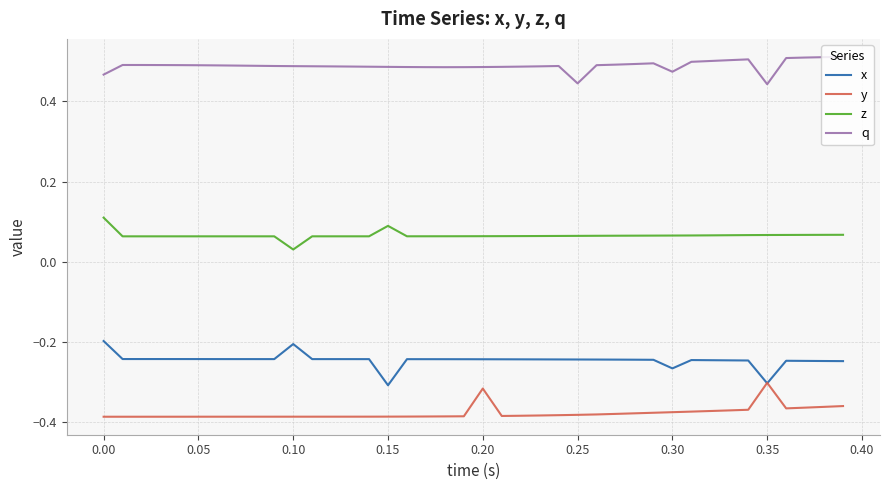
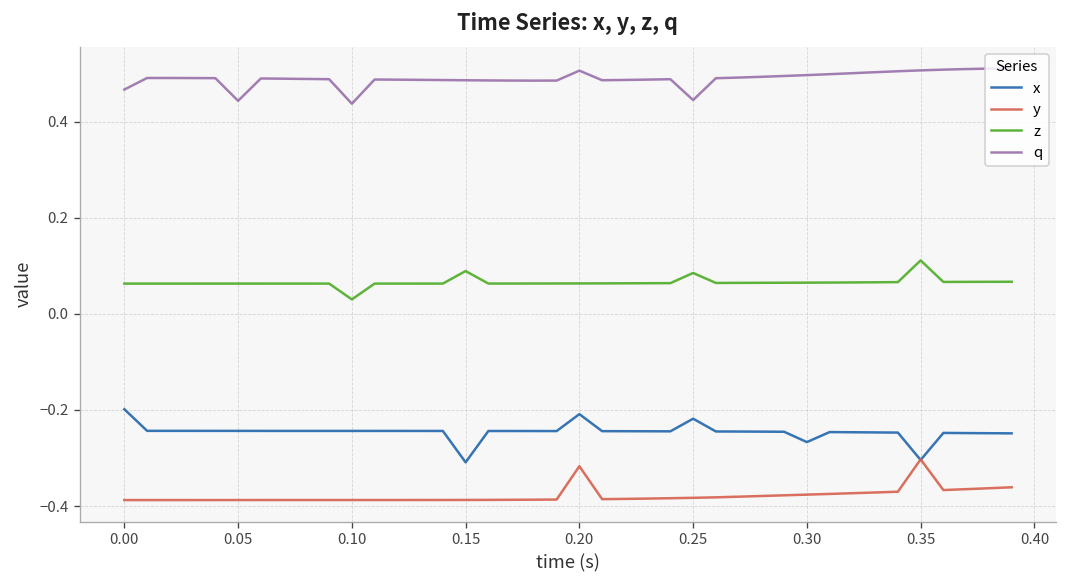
z, 0.00: 0.11 -> 0.06
q, 0.05: 0.49 -> 0.44
x, 0.10: -0.21 -> -0.24
q, 0.10: 0.49 -> 0.44
x, 0.20: -0.24 -> -0.21
q, 0.20: 0.49 -> 0.51
x, 0.25: -0.24 -> -0.22
z, 0.25: 0.06 -> 0.09
q, 0.30: 0.47 -> 0.50
z, 0.35: 0.07 -> 0.11
q, 0.35: 0.44 -> 0.51
